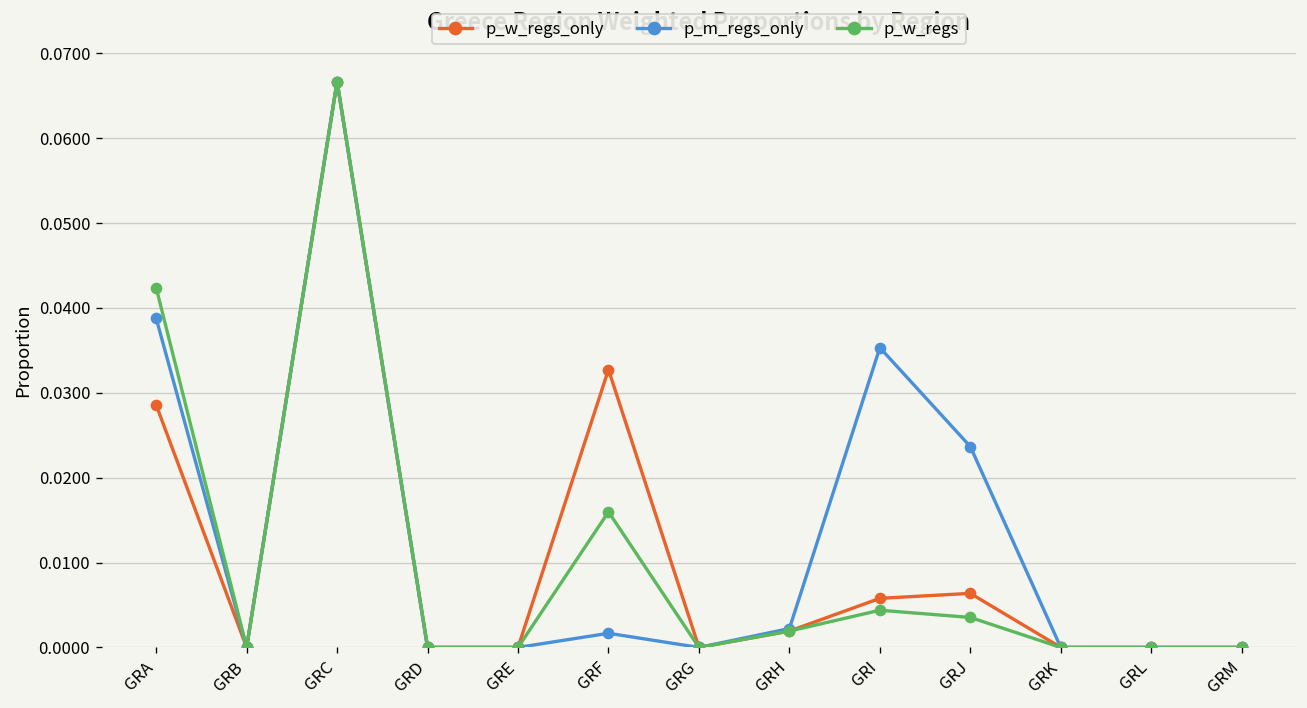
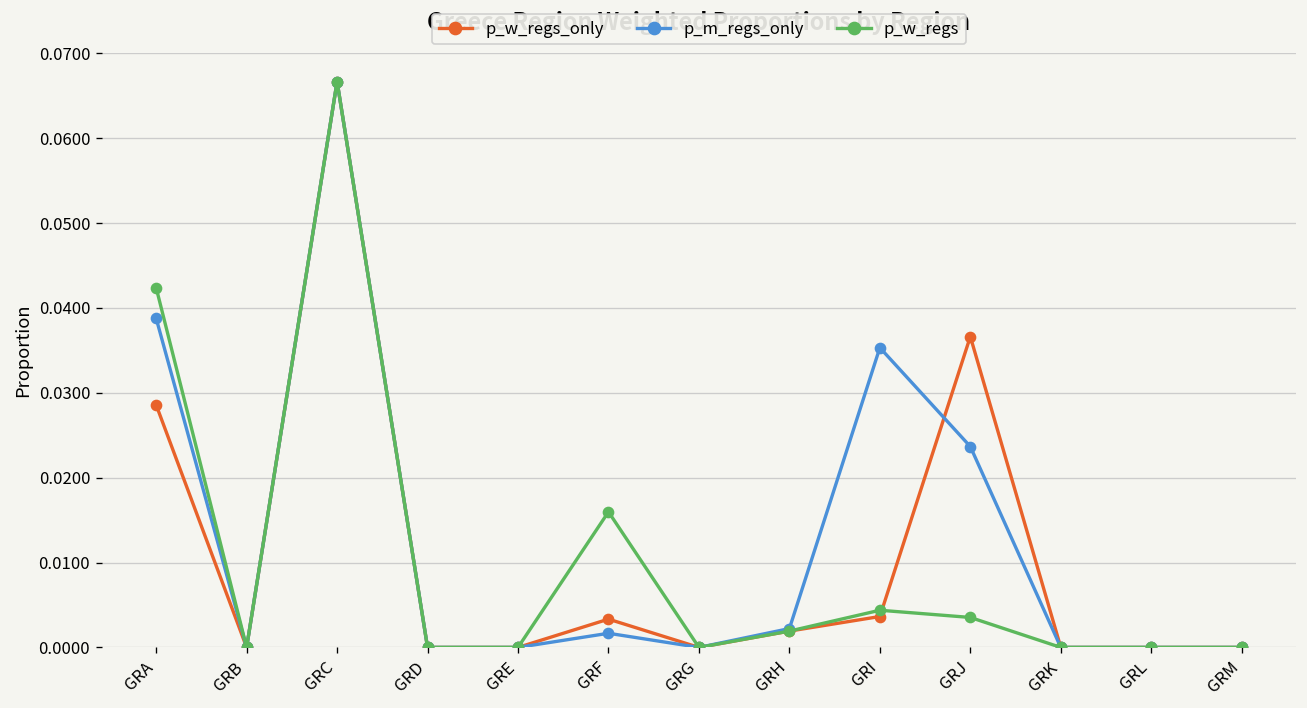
p_w_regs_only, GRF: 0.033 -> 0.003
p_w_regs_only, GRI: 0.006 -> 0.004
p_w_regs_only, GRJ: 0.006 -> 0.037
